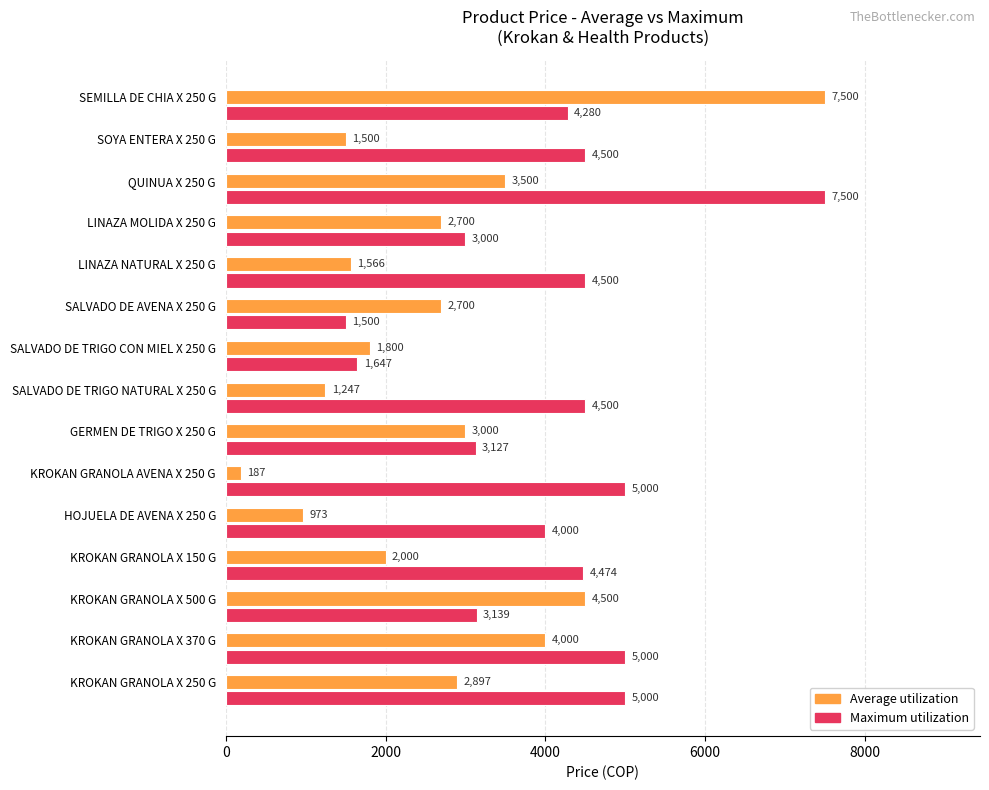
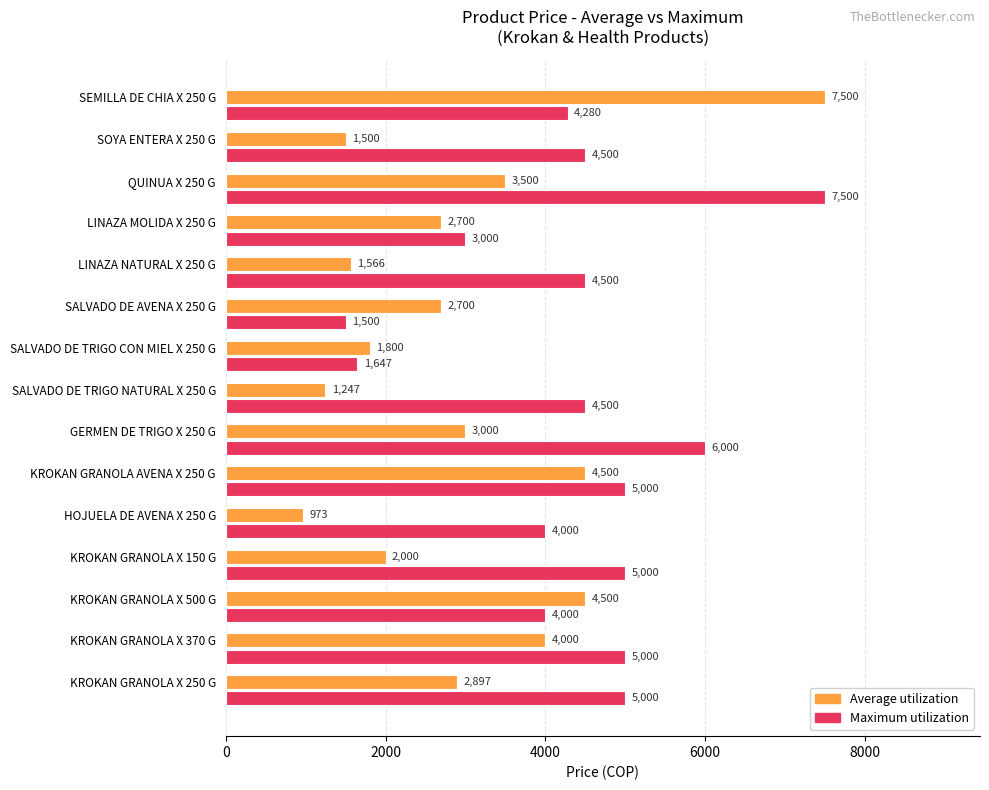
Maximum utilization, GERMEN DE TRIGO X 250 G: 3,127 -> 6,000
Average utilization, KROKAN GRANOLA AVENA X 250 G: 187 -> 4,500
Maximum utilization, KROKAN GRANOLA X 150 G: 4,474 -> 5,000
Maximum utilization, KROKAN GRANOLA X 500 G: 3,139 -> 4,000
